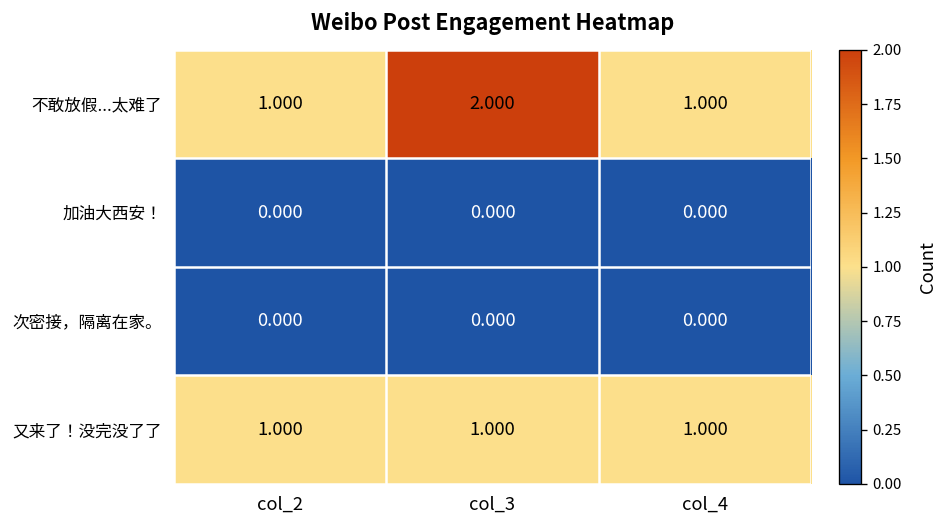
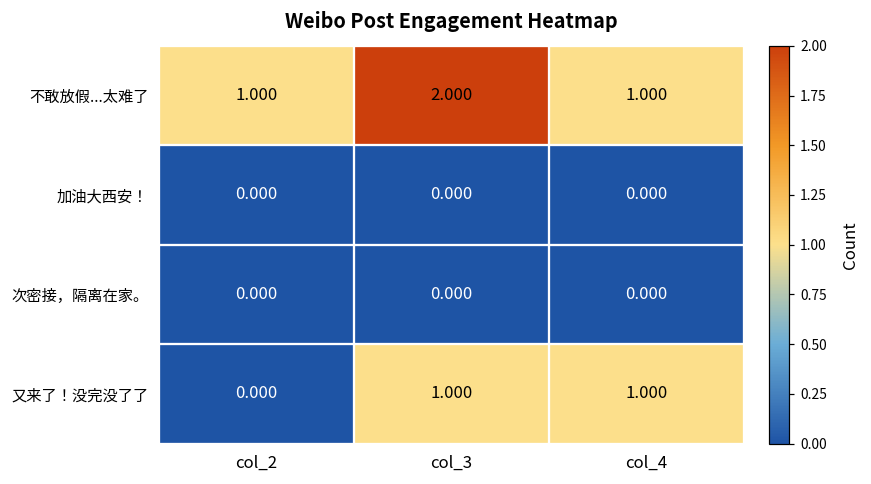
又来了！没完没了了, col_2: 1.000 -> 0.000
